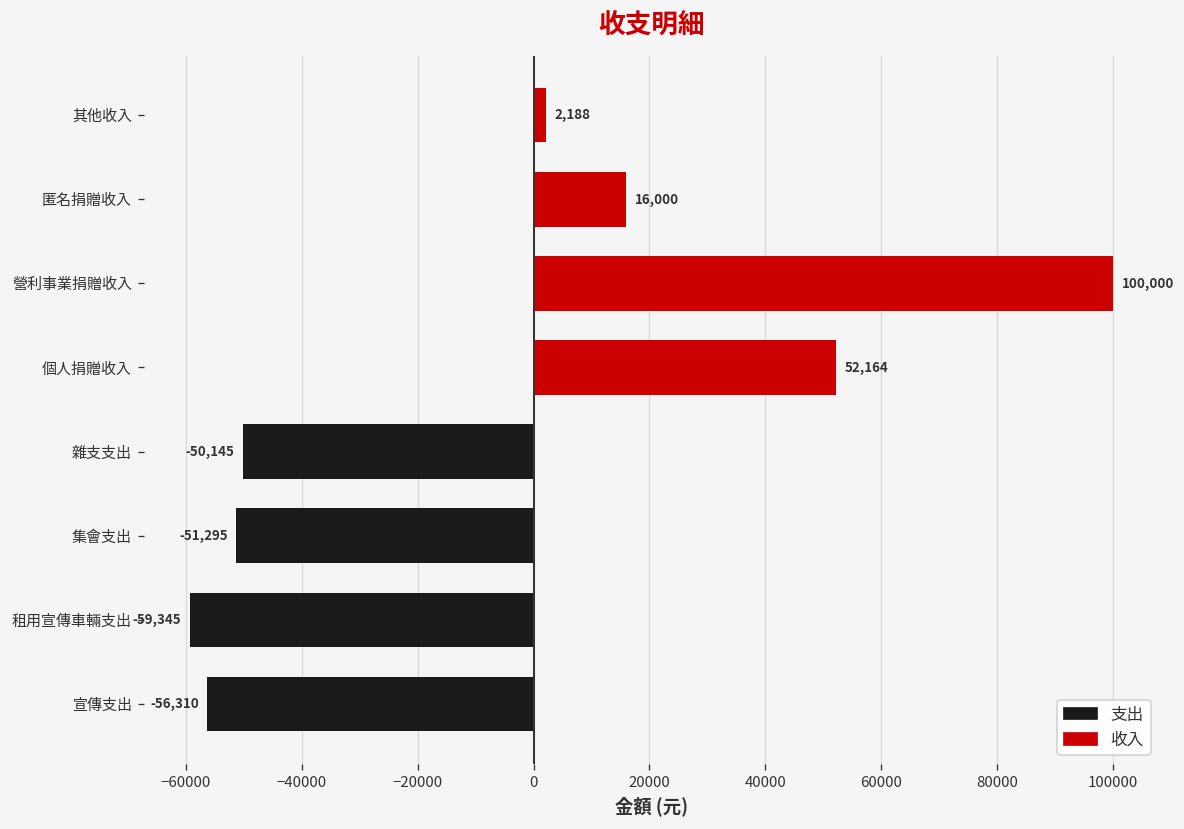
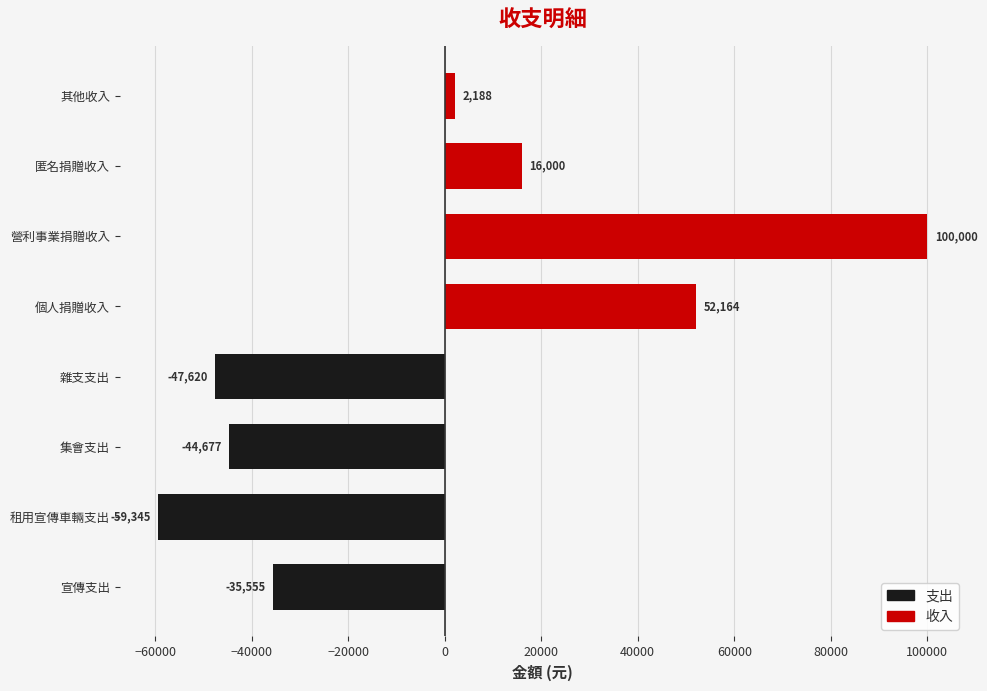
支出, 雜支支出: -50,145 -> -47,620
支出, 集會支出: -51,295 -> -44,677
支出, 宣傳支出: -56,310 -> -35,555
